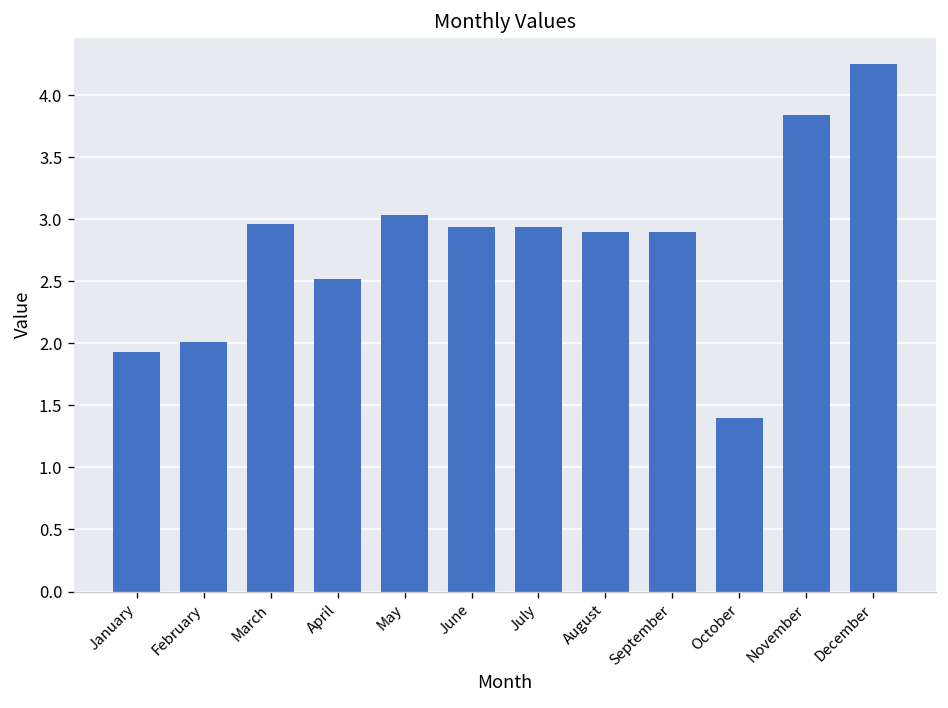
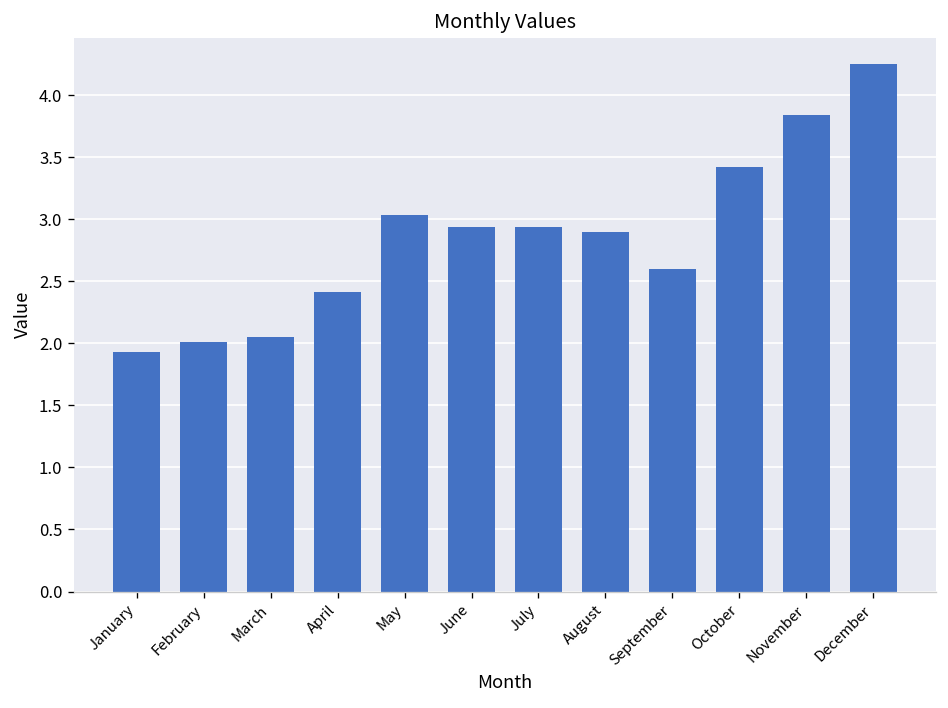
March: 2.96 -> 2.05
April: 2.52 -> 2.41
September: 2.9 -> 2.6
October: 1.40 -> 3.42
